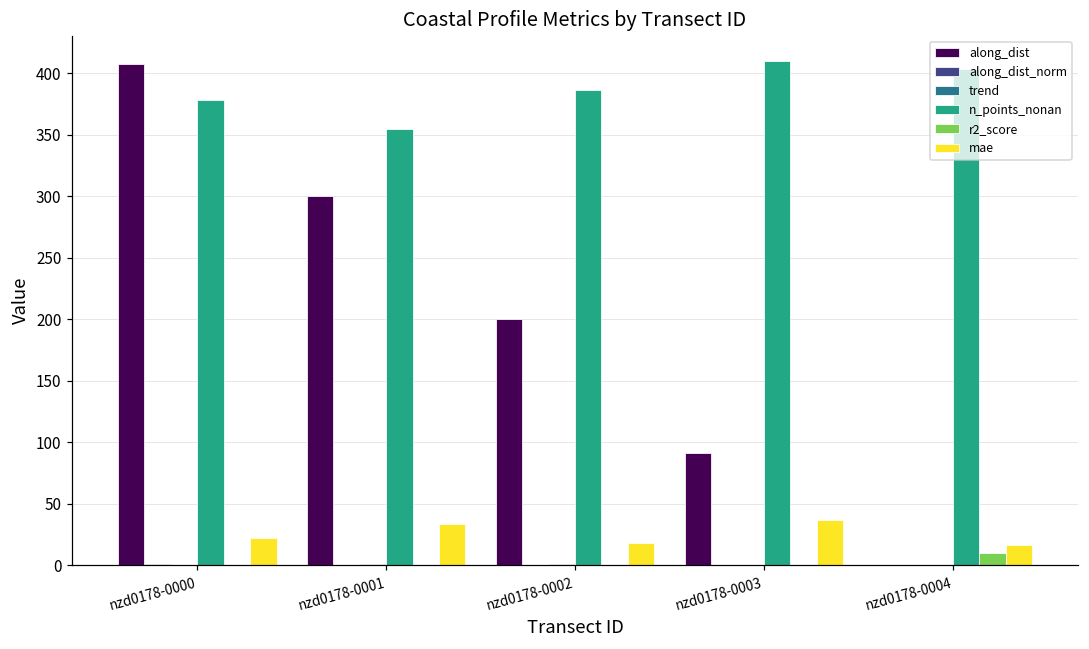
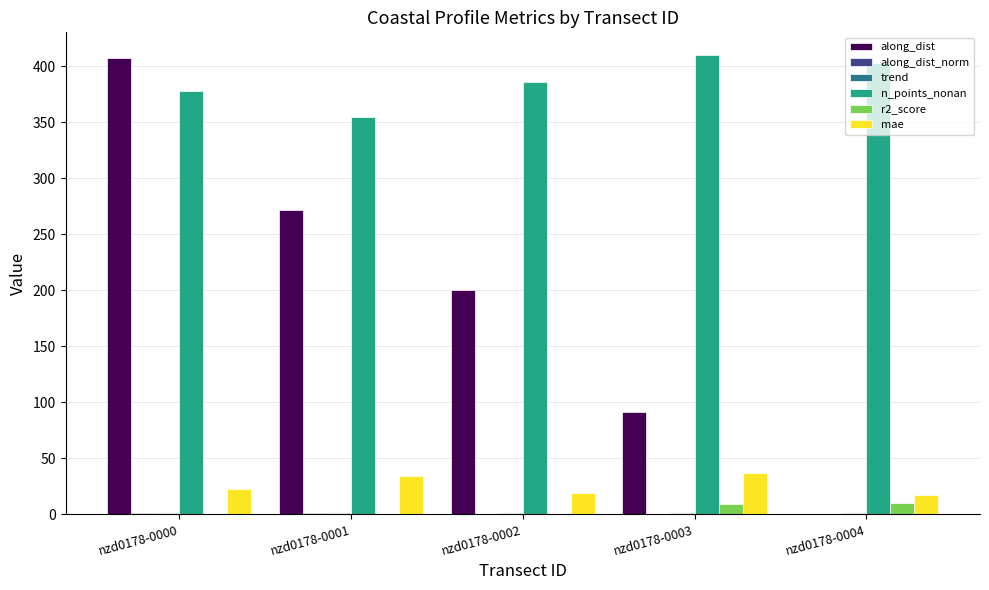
along_dist, nzd0178-0001: 300 -> 271
r2_score, nzd0178-0003: 0 -> 9
